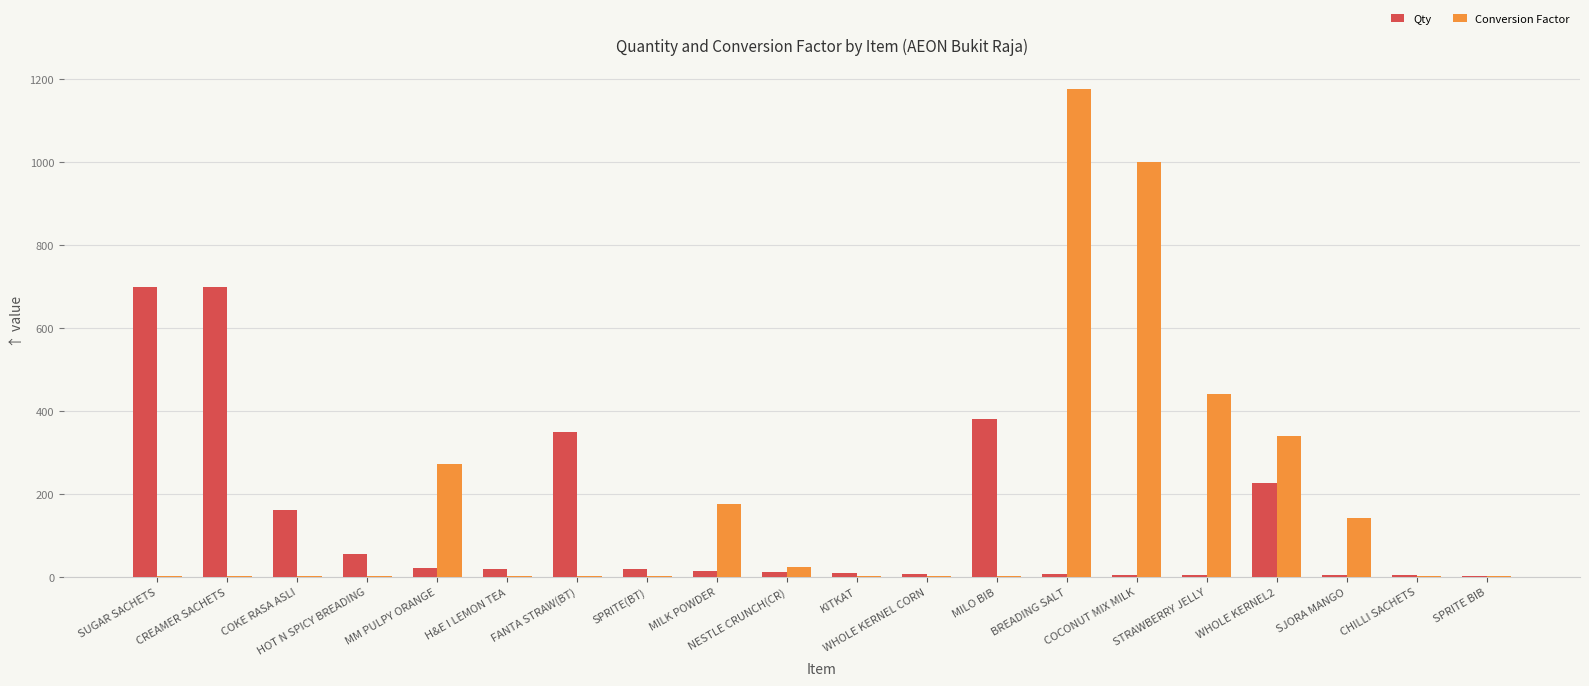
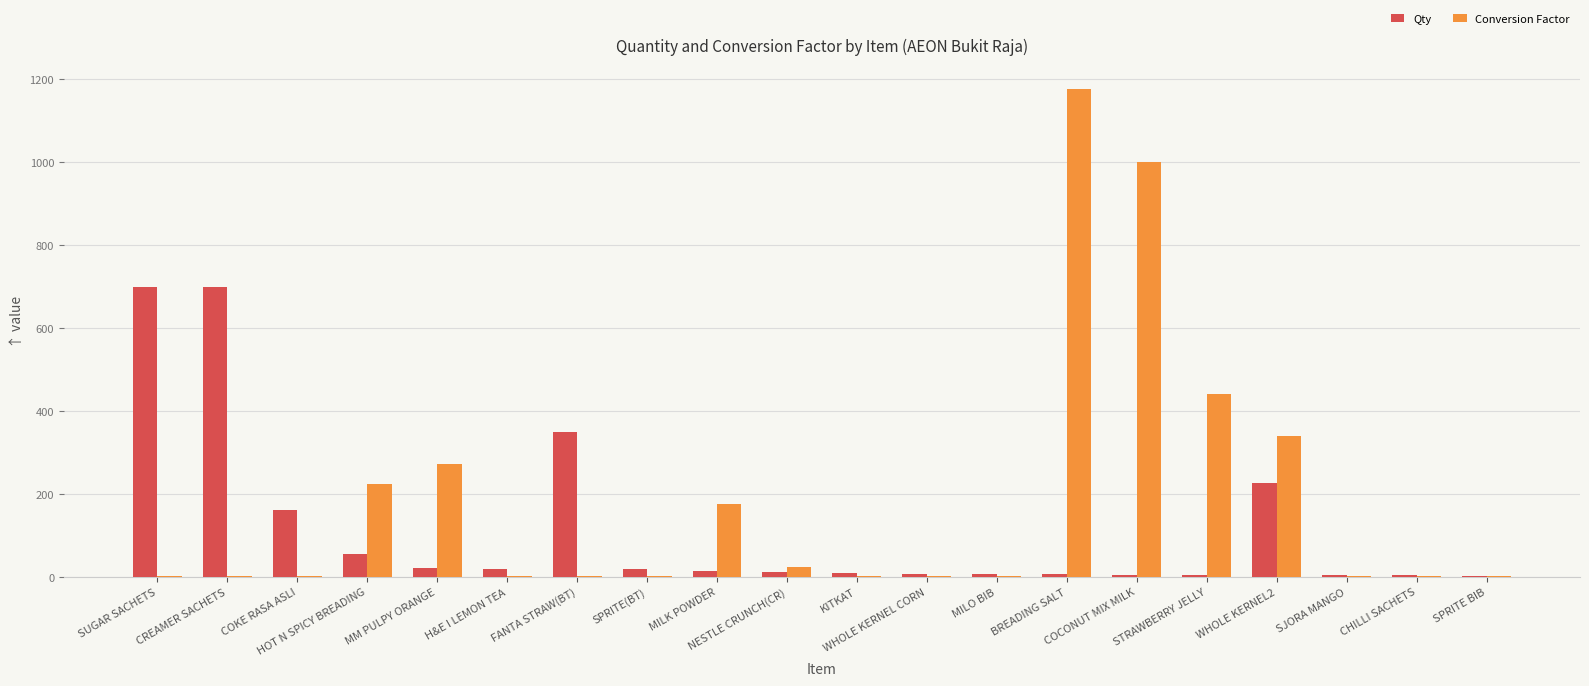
Conversion Factor, HOT N SPICY BREADING: 0 -> 220
Qty, MILO BIB: 380 -> 10
Conversion Factor, SJORA MANGO: 140 -> 0
